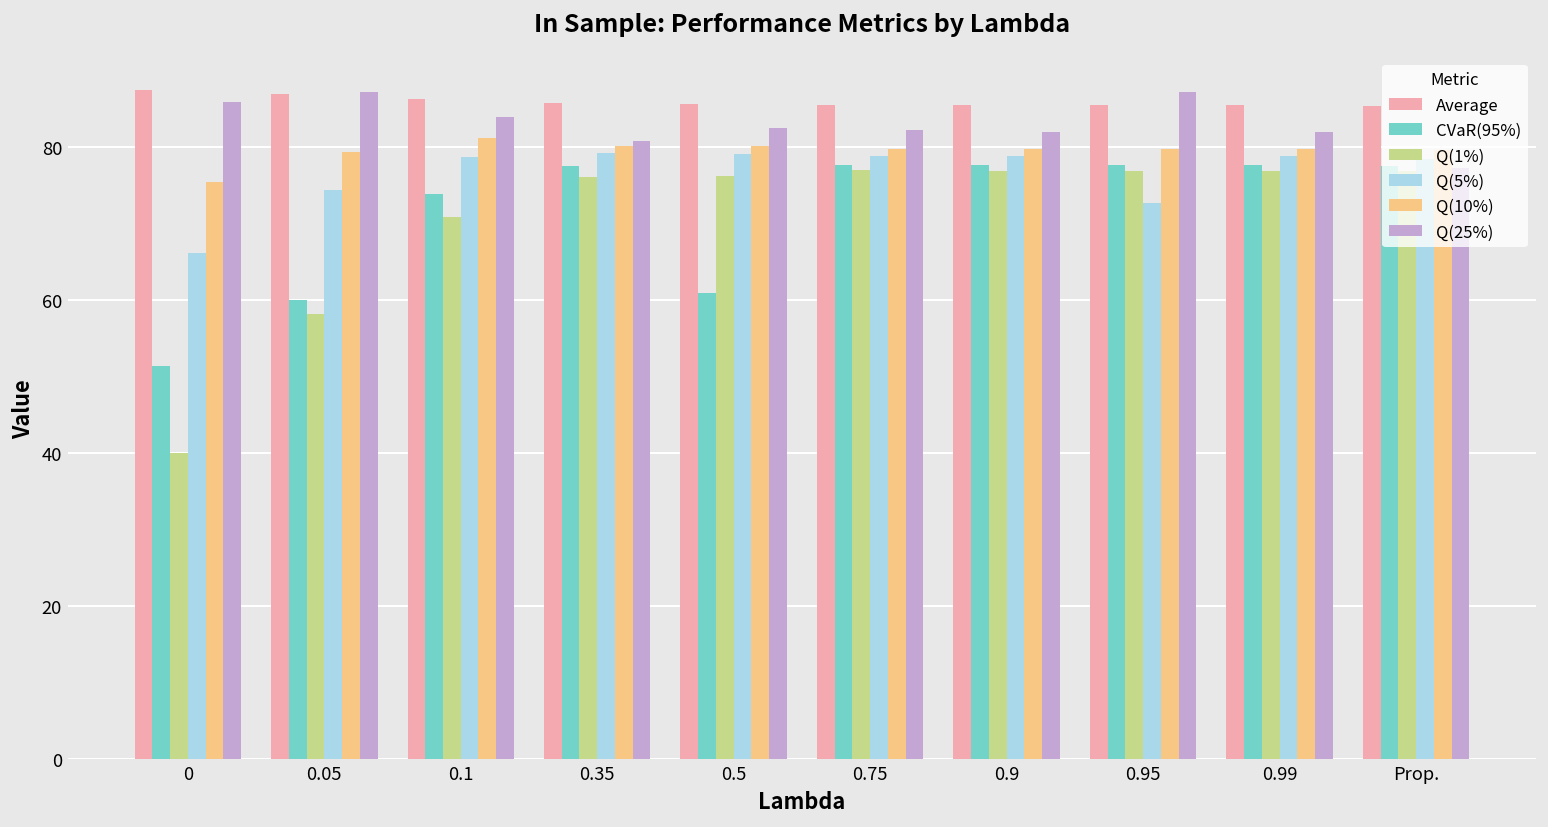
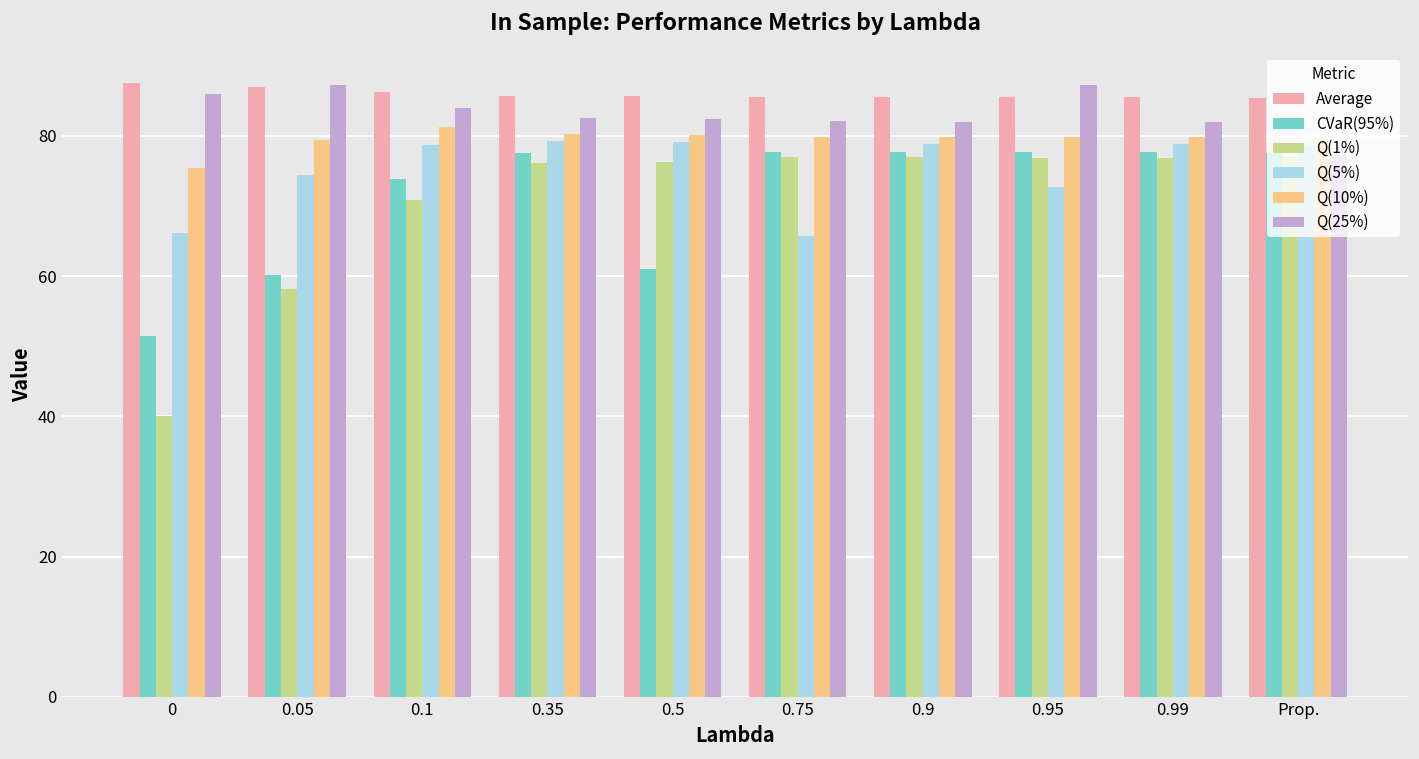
Q(25%), 0.35: 81 -> 83
Q(5%), 0.75: 79 -> 66
